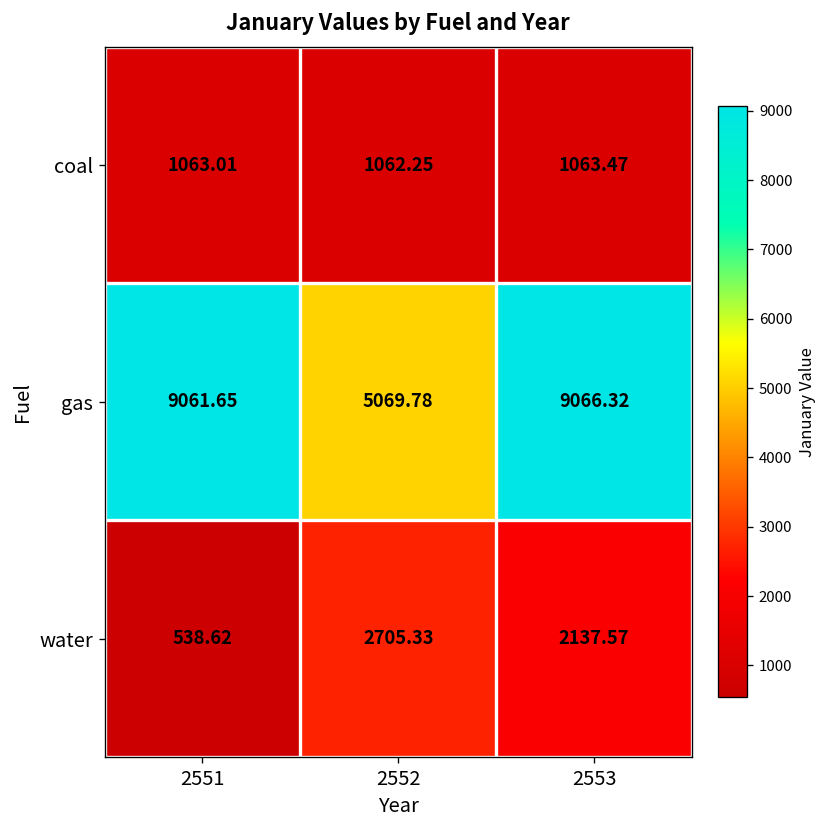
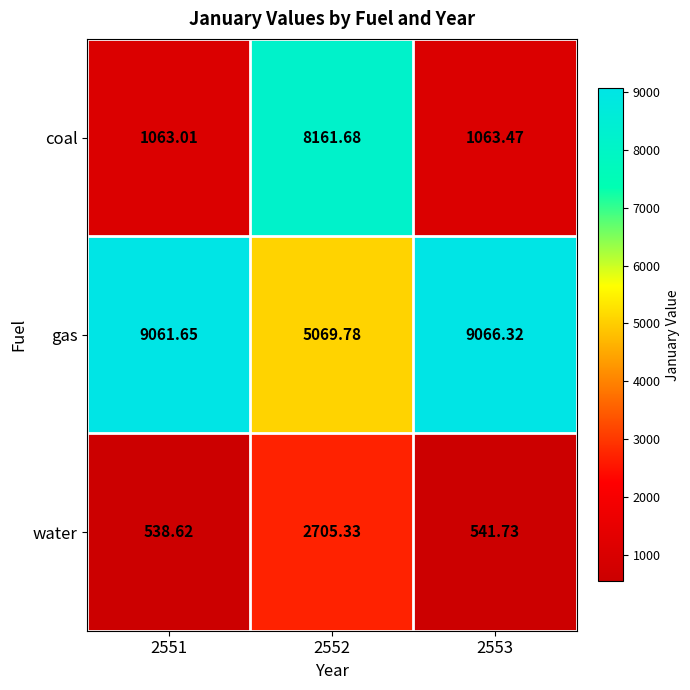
coal, 2552: 1062.25 -> 8161.68
water, 2553: 2137.57 -> 541.73
